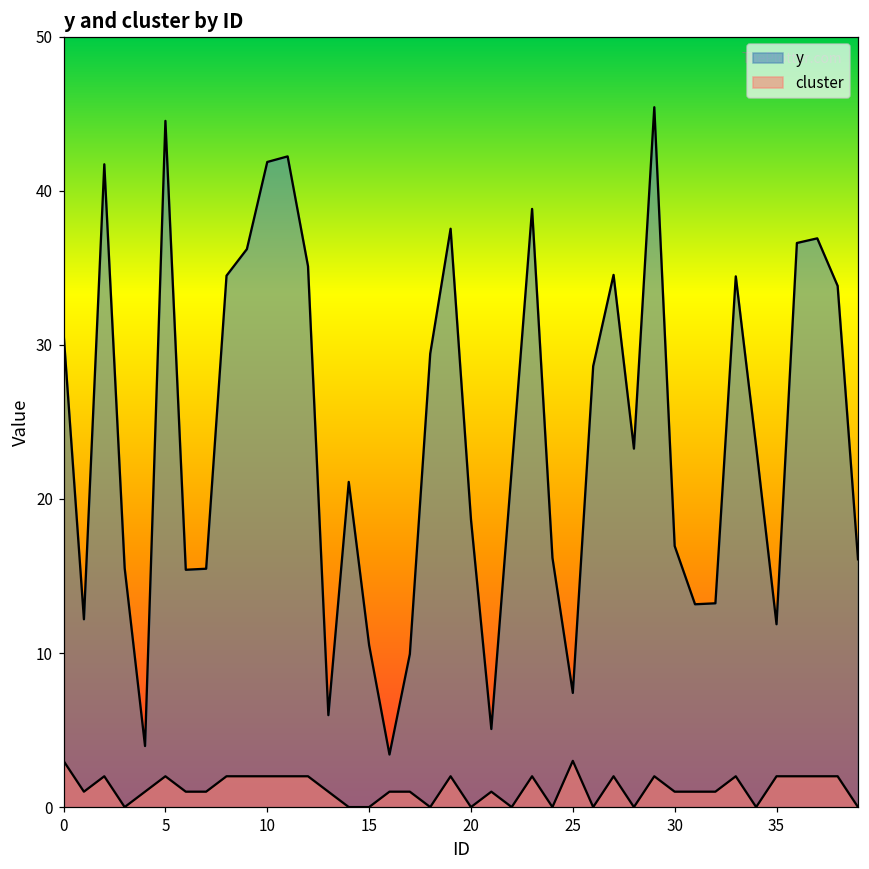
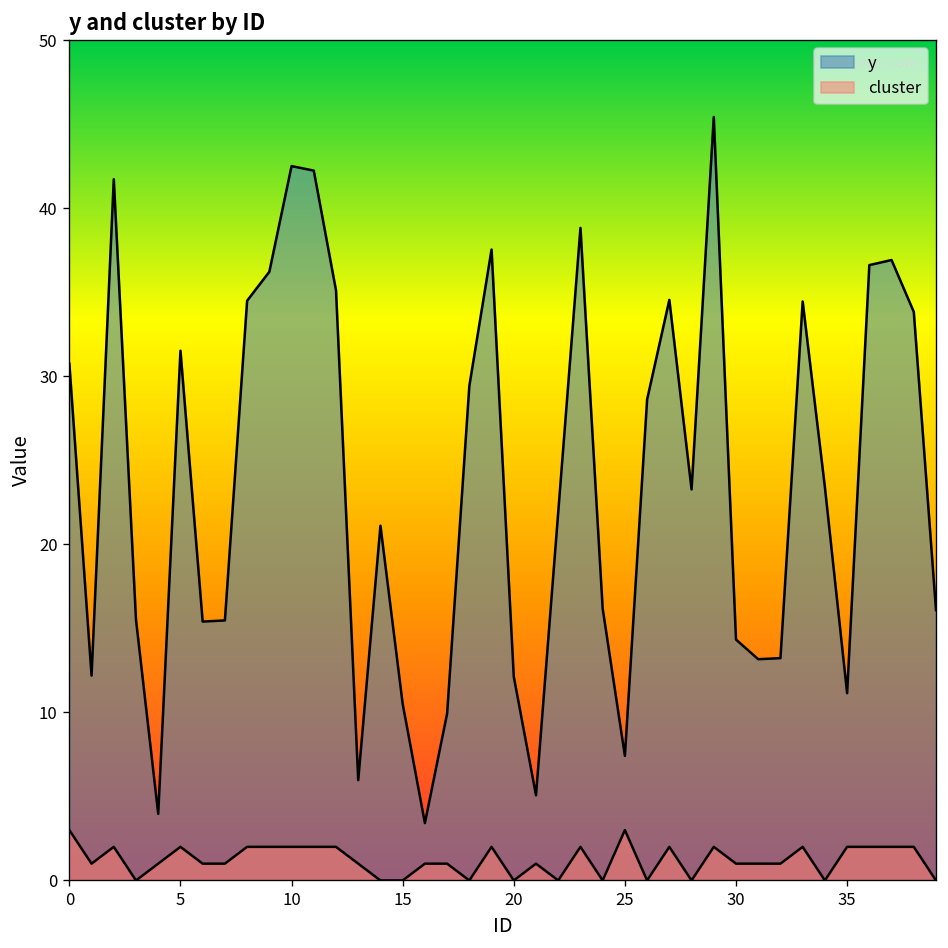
y, 5: 44.5 -> 31.5
y, 10: 41.9 -> 42.5
y, 20: 18.7 -> 12.1
y, 30: 16.9 -> 14.3
y, 35: 11.9 -> 11.1
